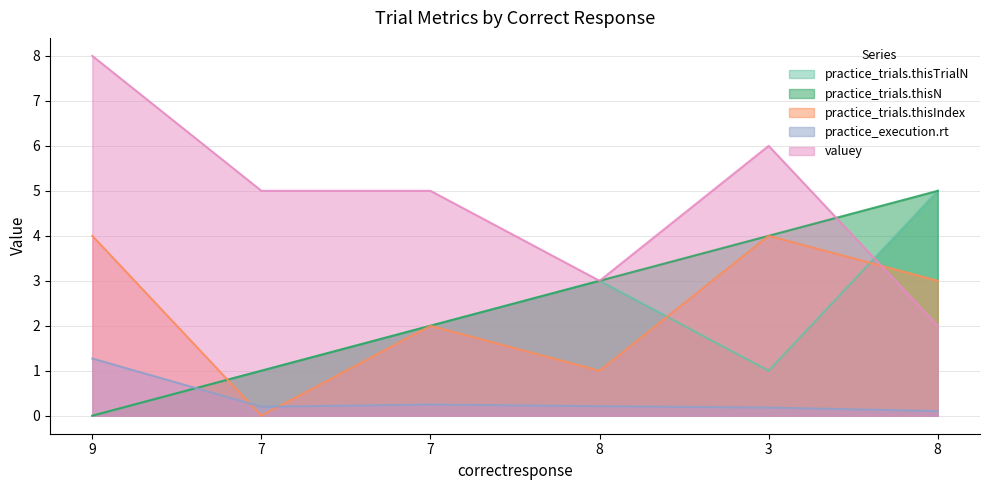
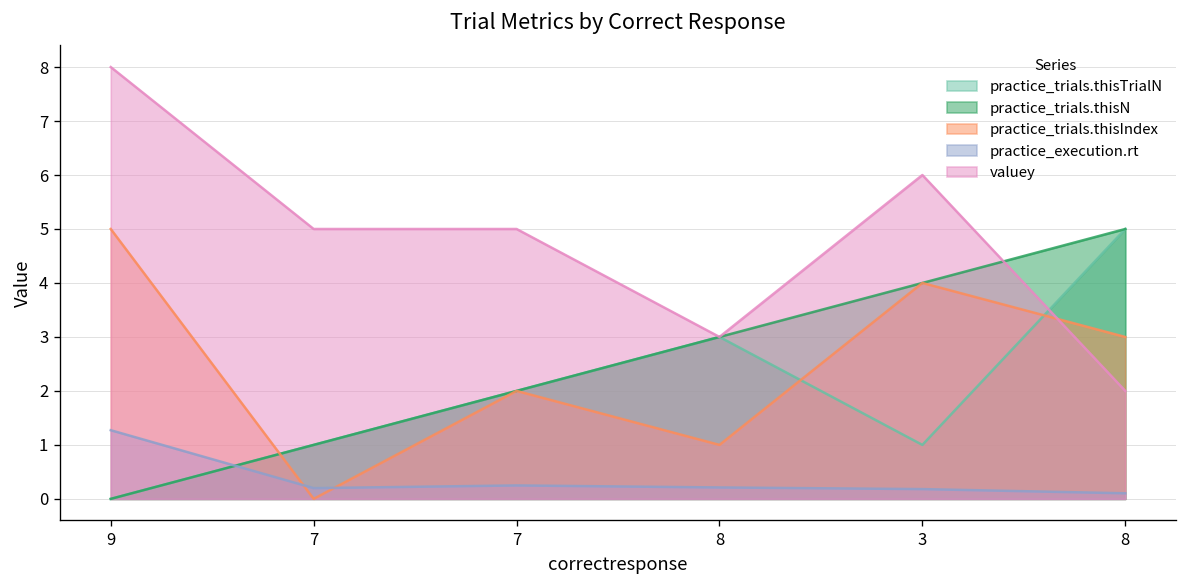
practice_trials.thisIndex, 9: 4 -> 5
